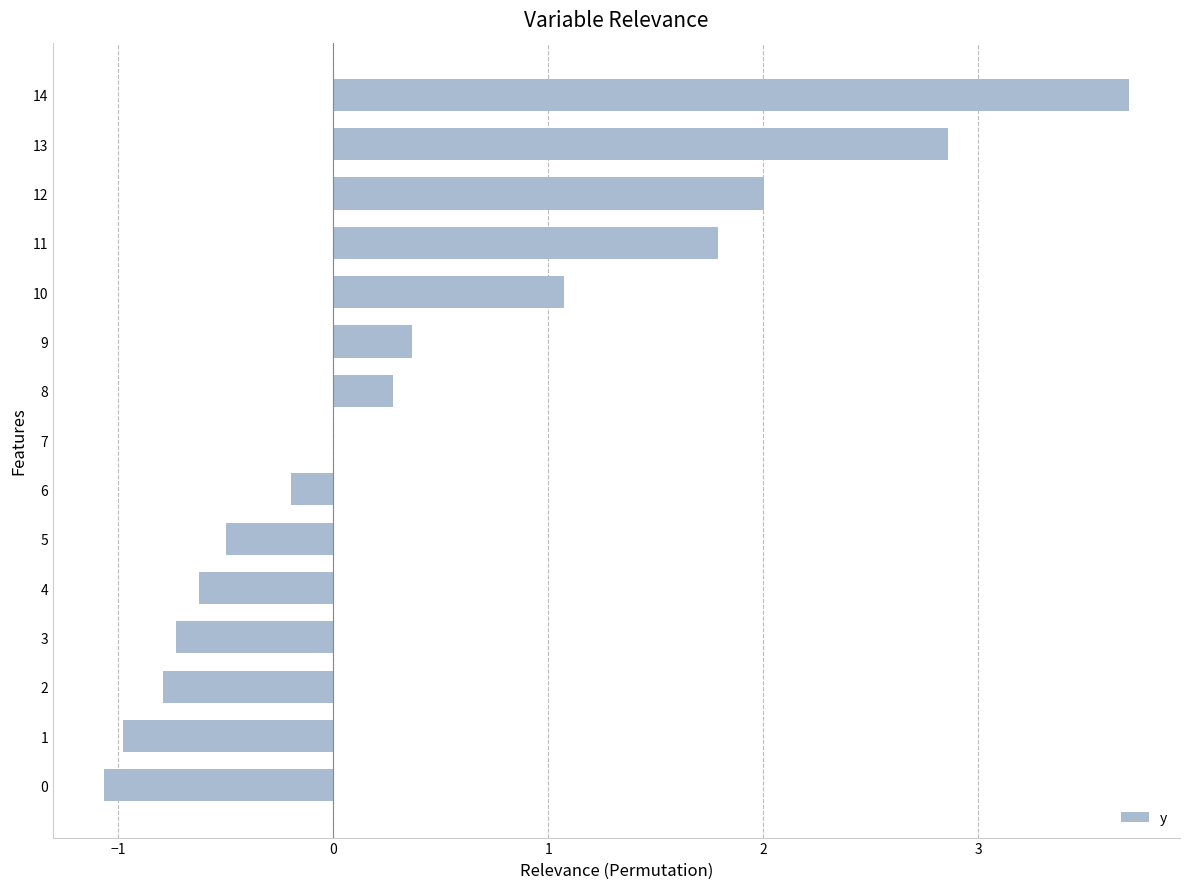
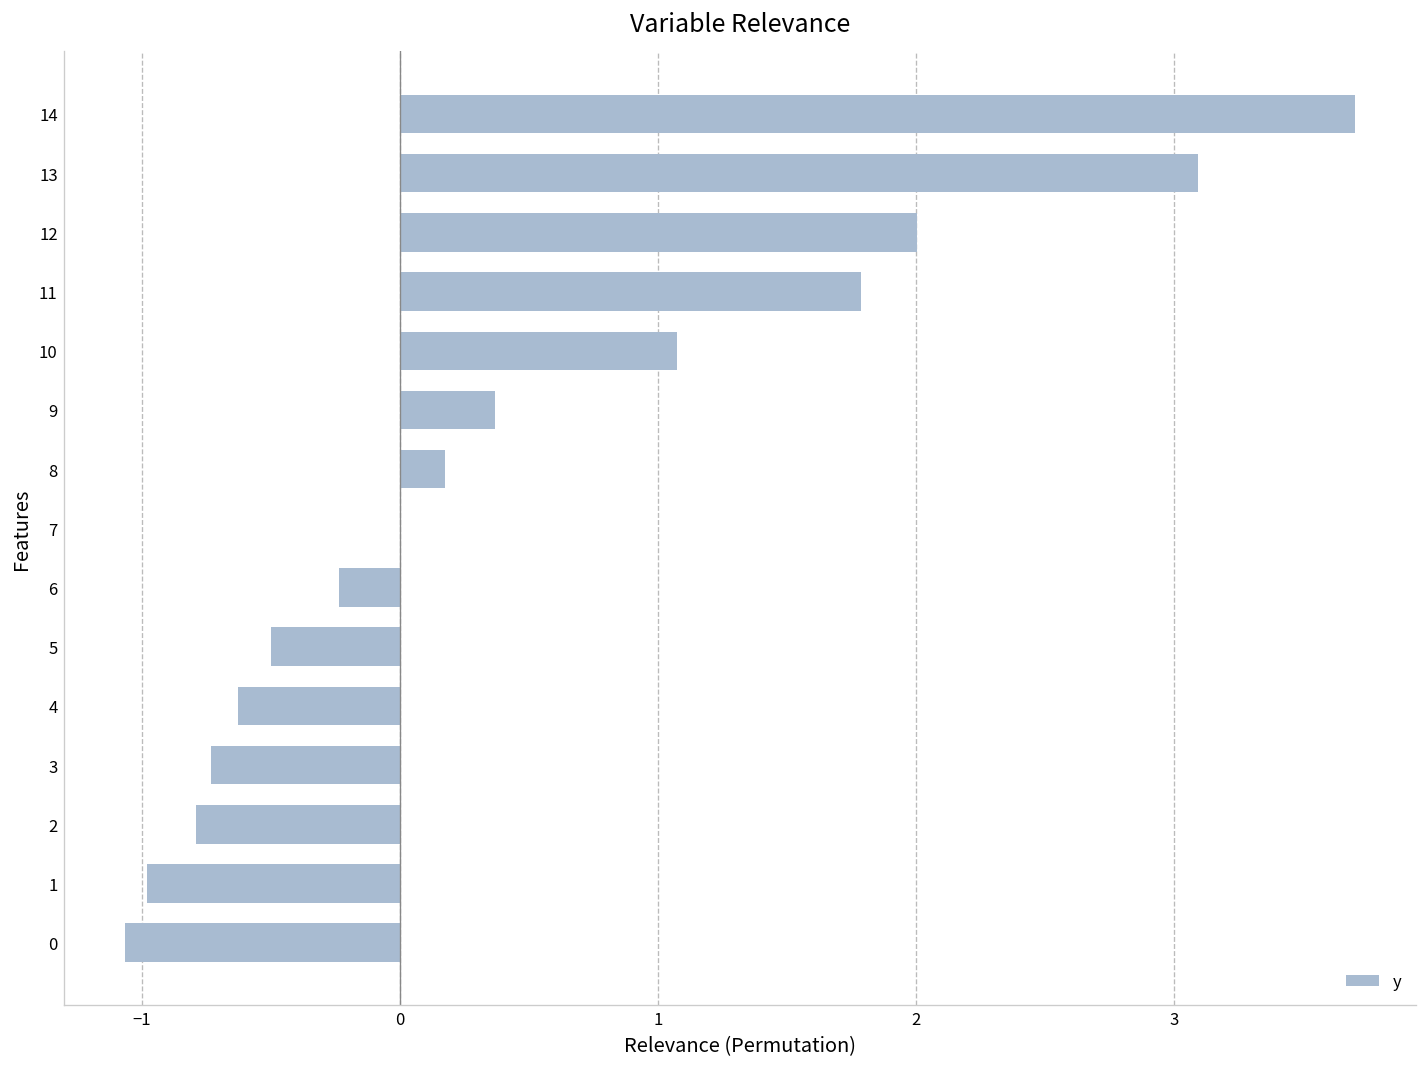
13: 2.86 -> 3.09
8: 0.28 -> 0.18
6: -0.20 -> -0.23
